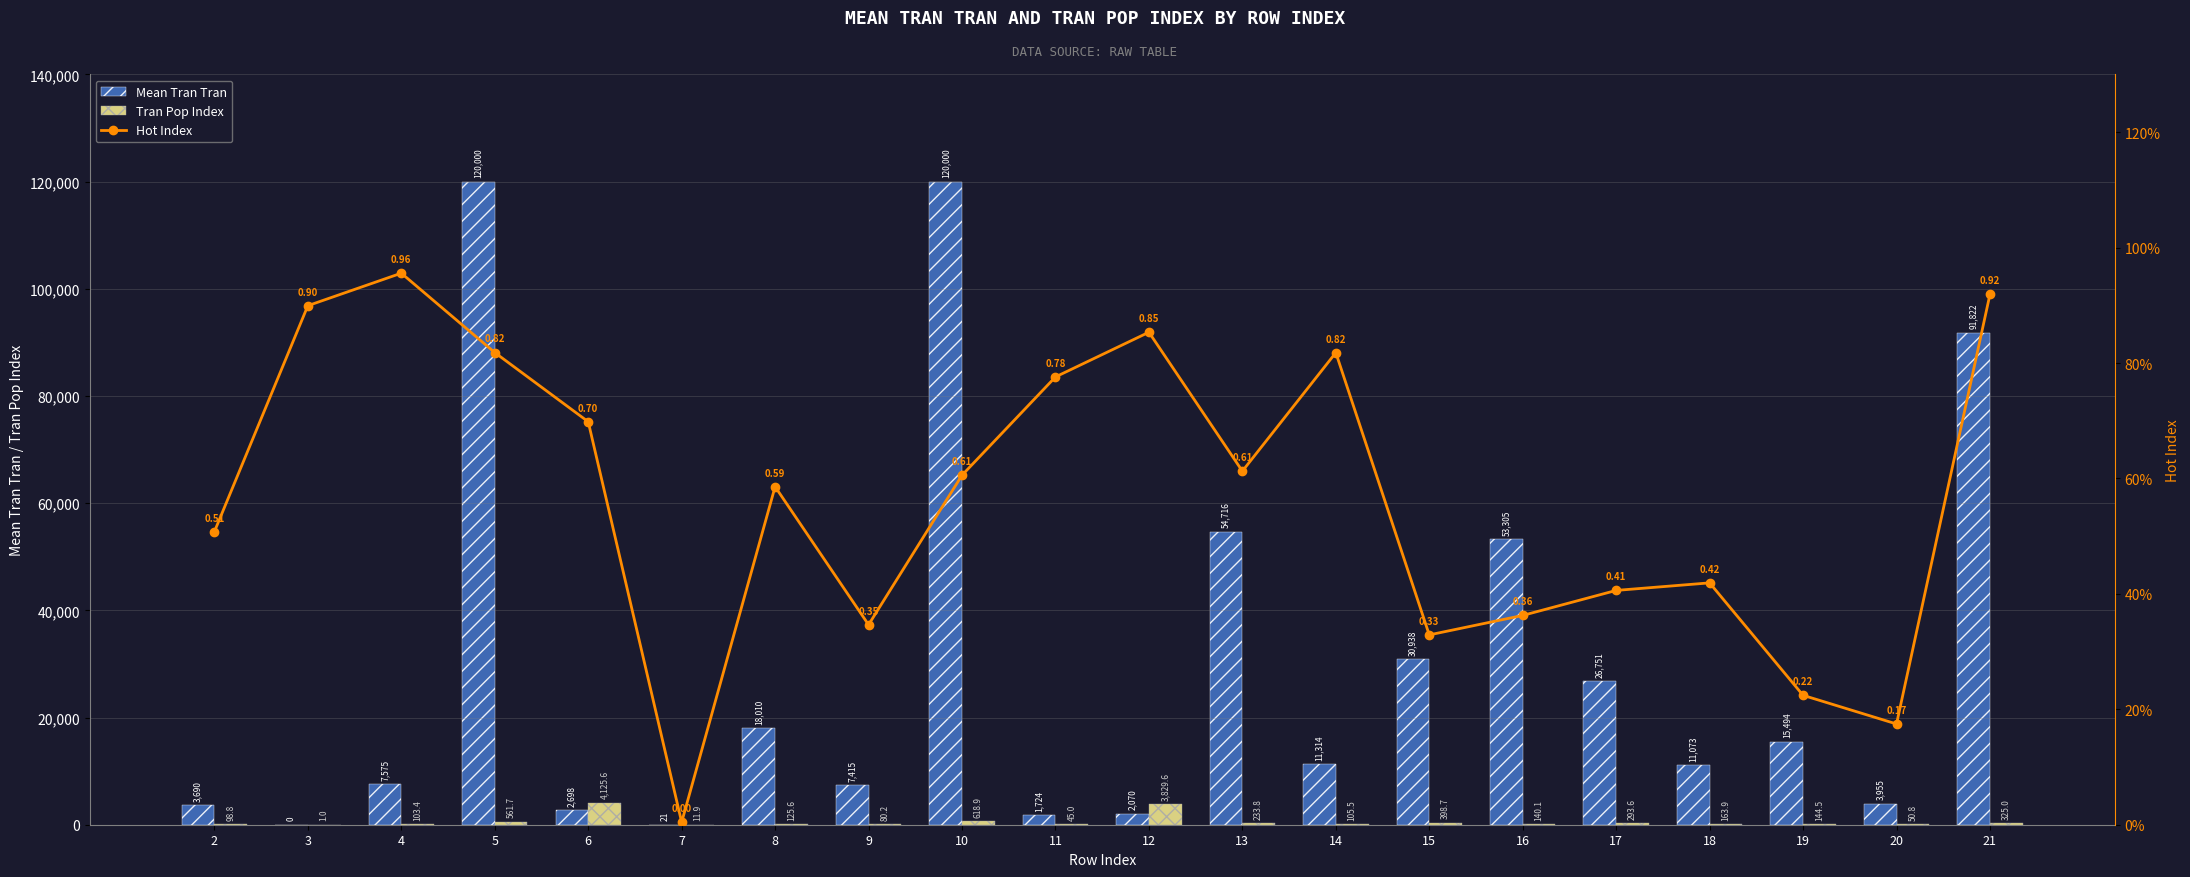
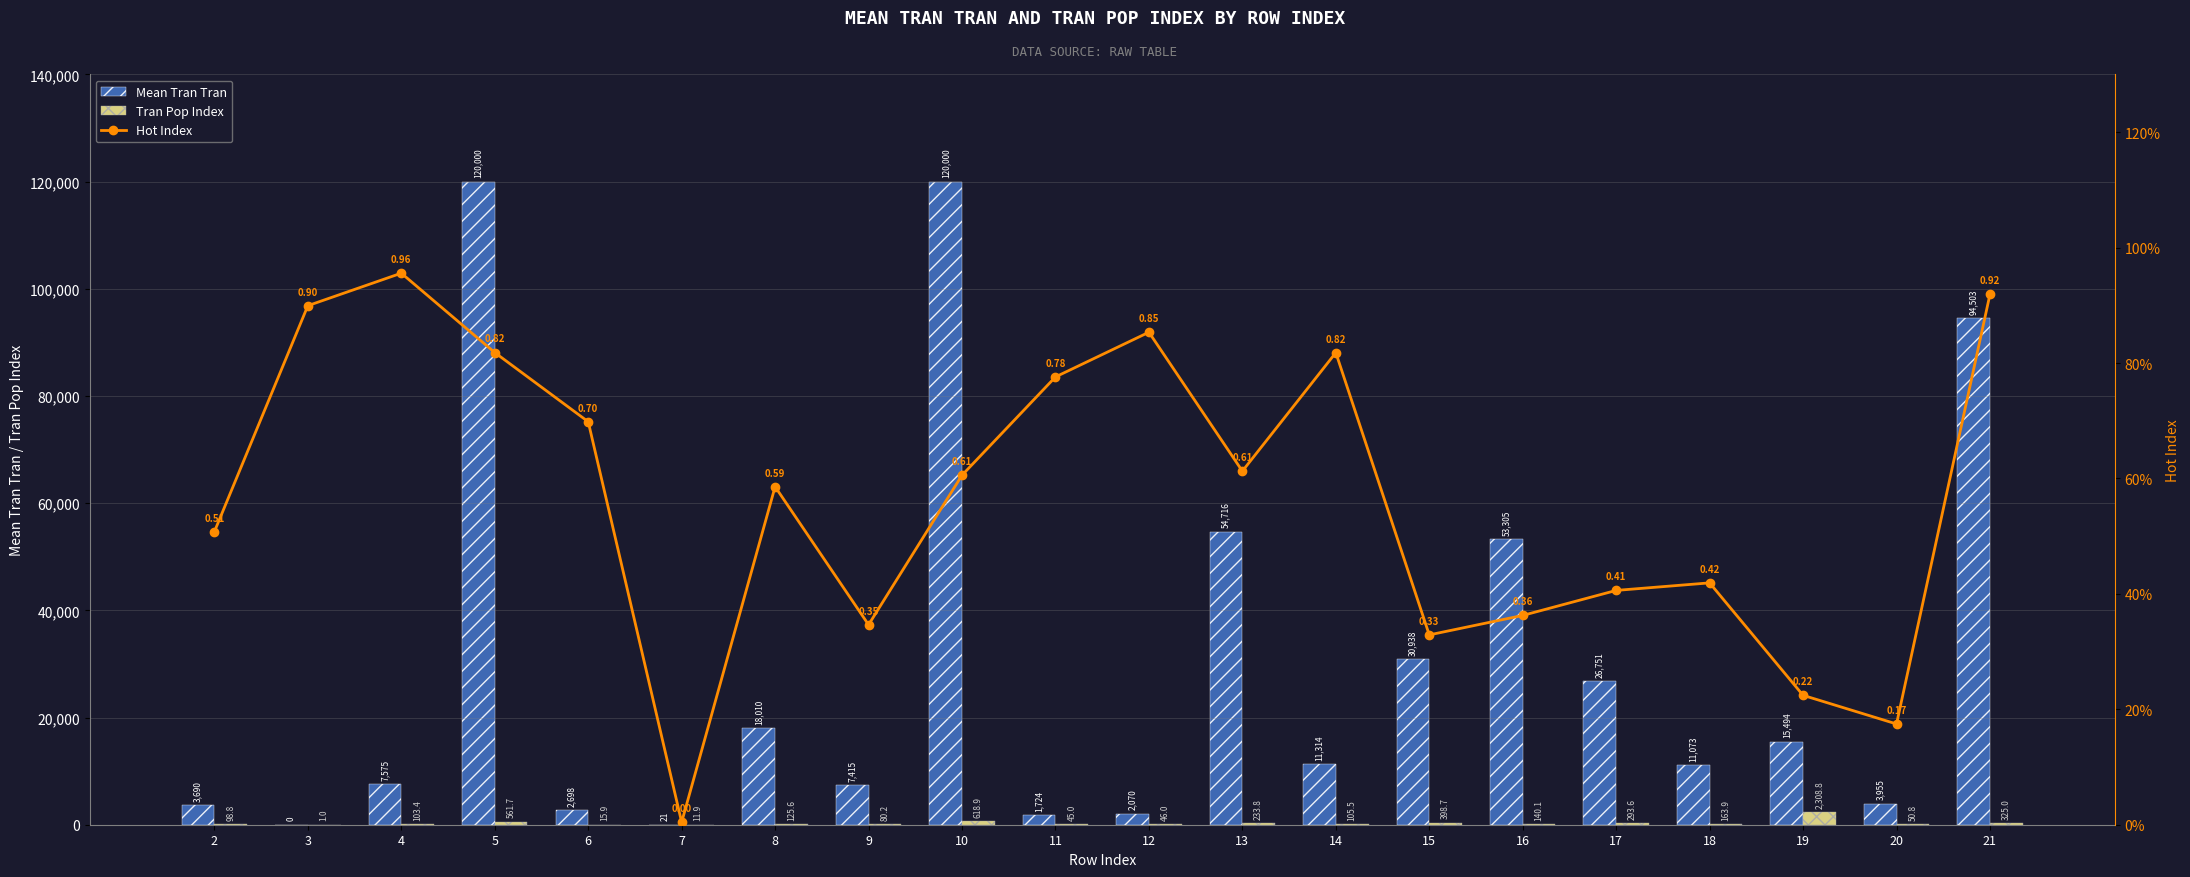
Tran Pop Index, 6: 4,125.6 -> 15.9
Tran Pop Index, 12: 3,829.6 -> 46.0
Tran Pop Index, 19: 144.5 -> 2,308.8
Mean Tran Tran, 21: 91,822 -> 94,503
